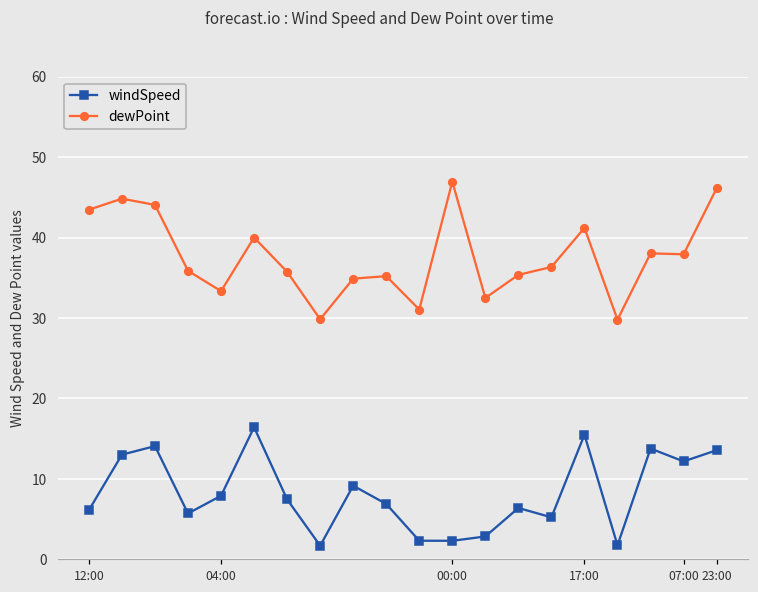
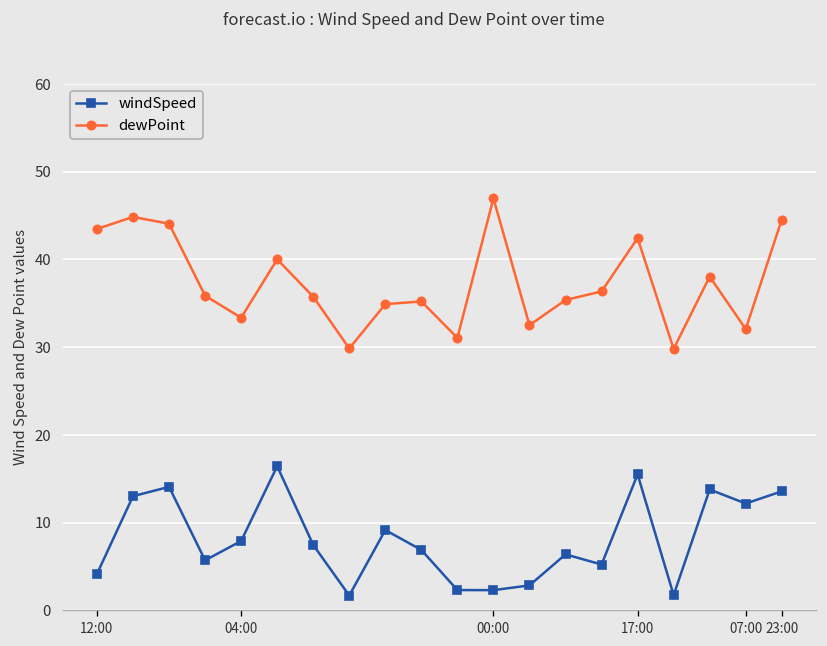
windSpeed, 12:00: 6 -> 4
dewPoint, 17:00: 41 -> 42
dewPoint, 07:00: 38 -> 32
dewPoint, 23:00: 46 -> 45
